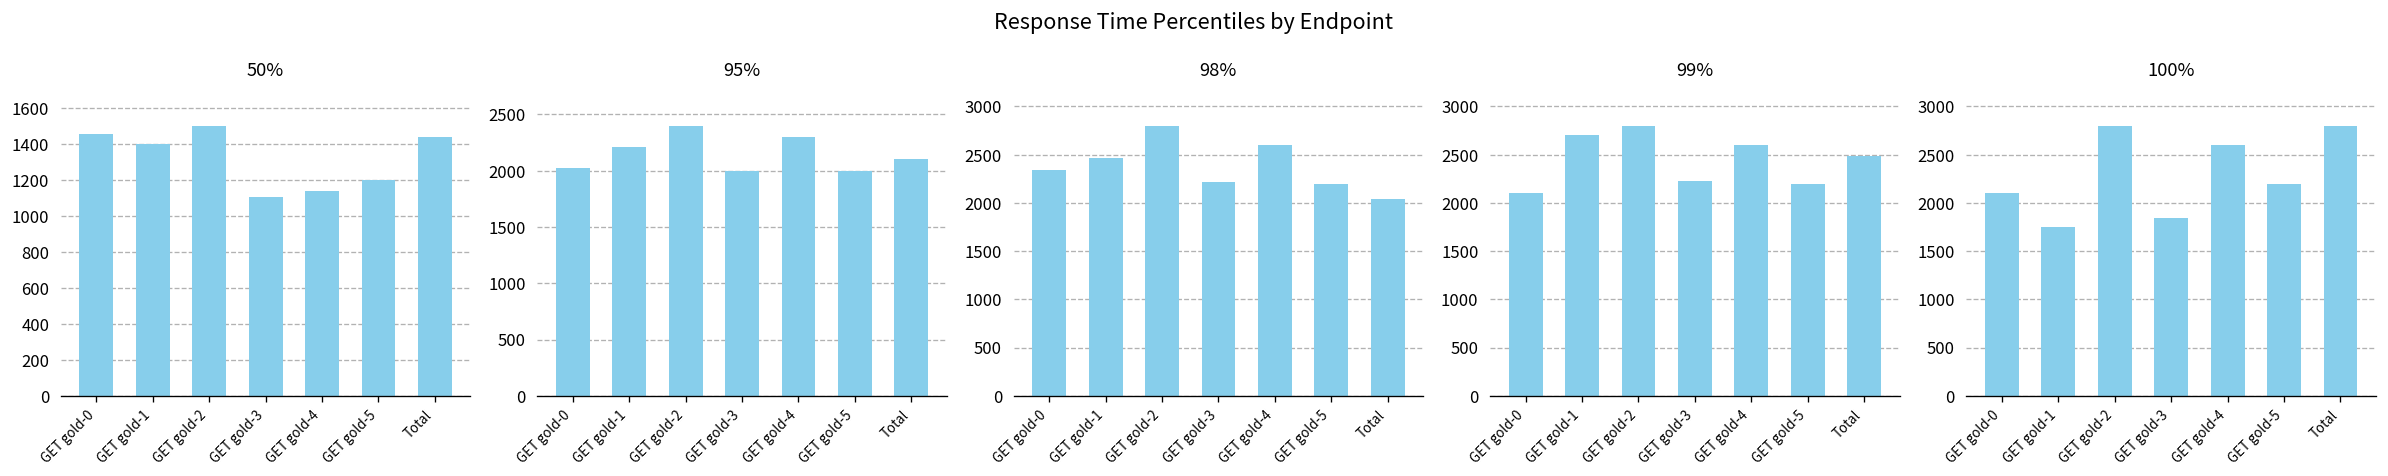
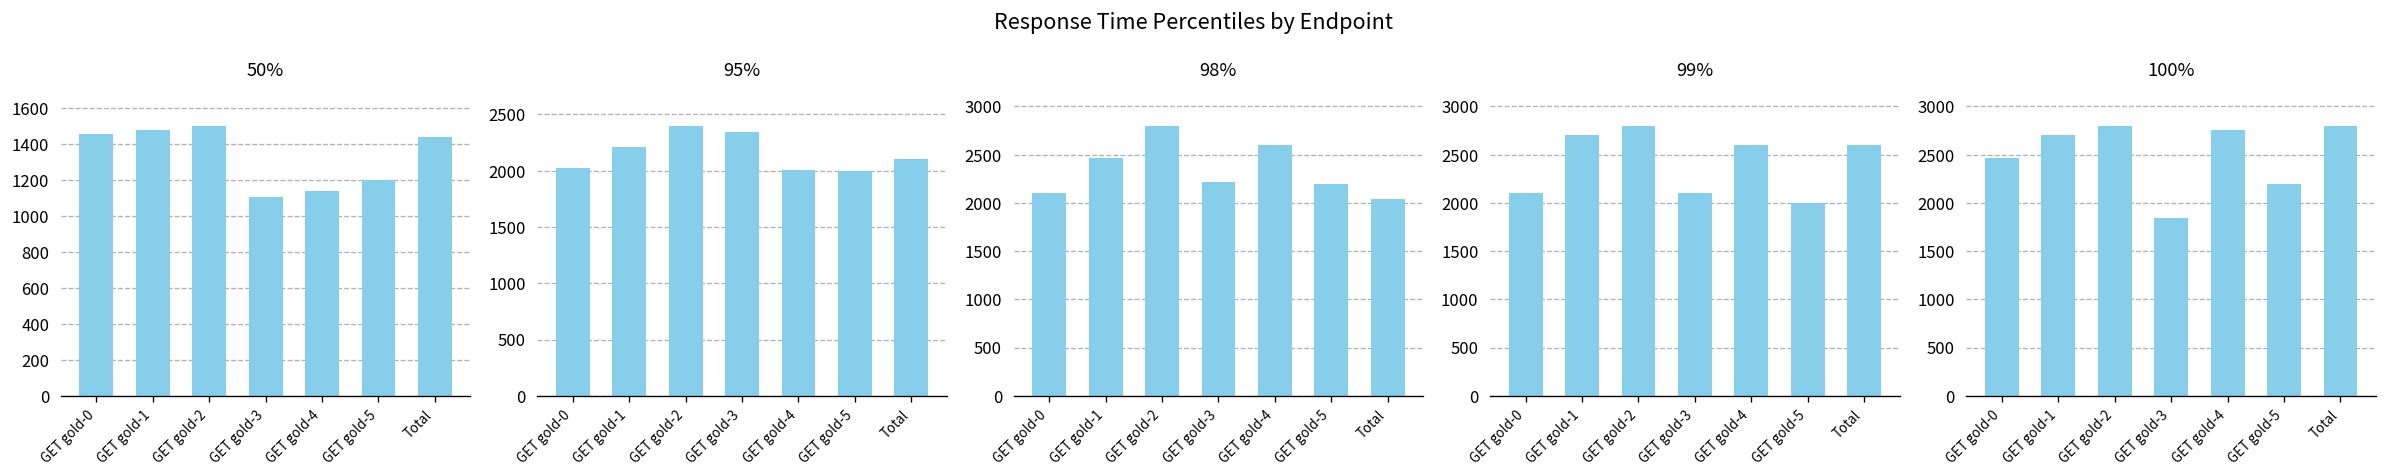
50%, GET gold-1: 1400 -> 1480
95%, GET gold-3: 2000 -> 2300
95%, GET gold-4: 2300 -> 2000
98%, GET gold-0: 2300 -> 2100
99%, GET gold-3: 2200 -> 2100
99%, GET gold-5: 2200 -> 2000
99%, Total: 2500 -> 2600
100%, GET gold-0: 2100 -> 2500
100%, GET gold-1: 1800 -> 2700
100%, GET gold-4: 2600 -> 2800
